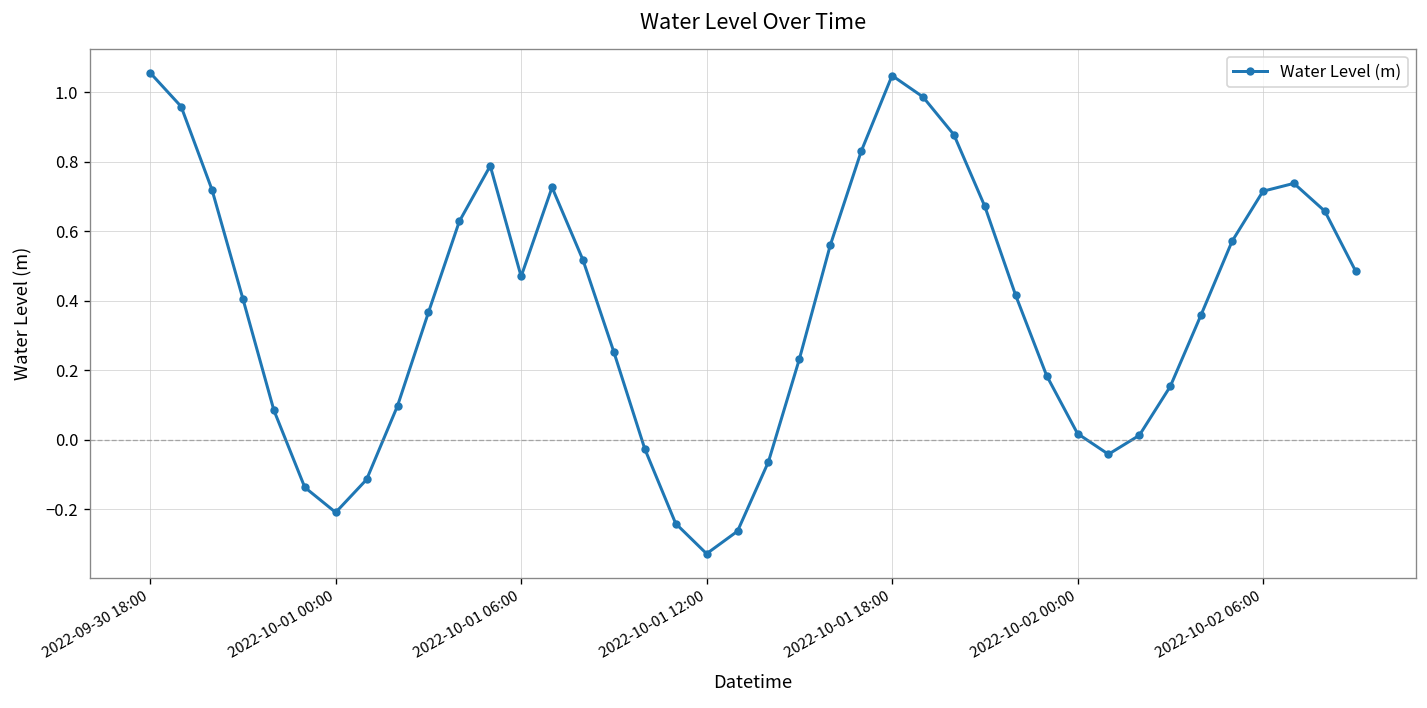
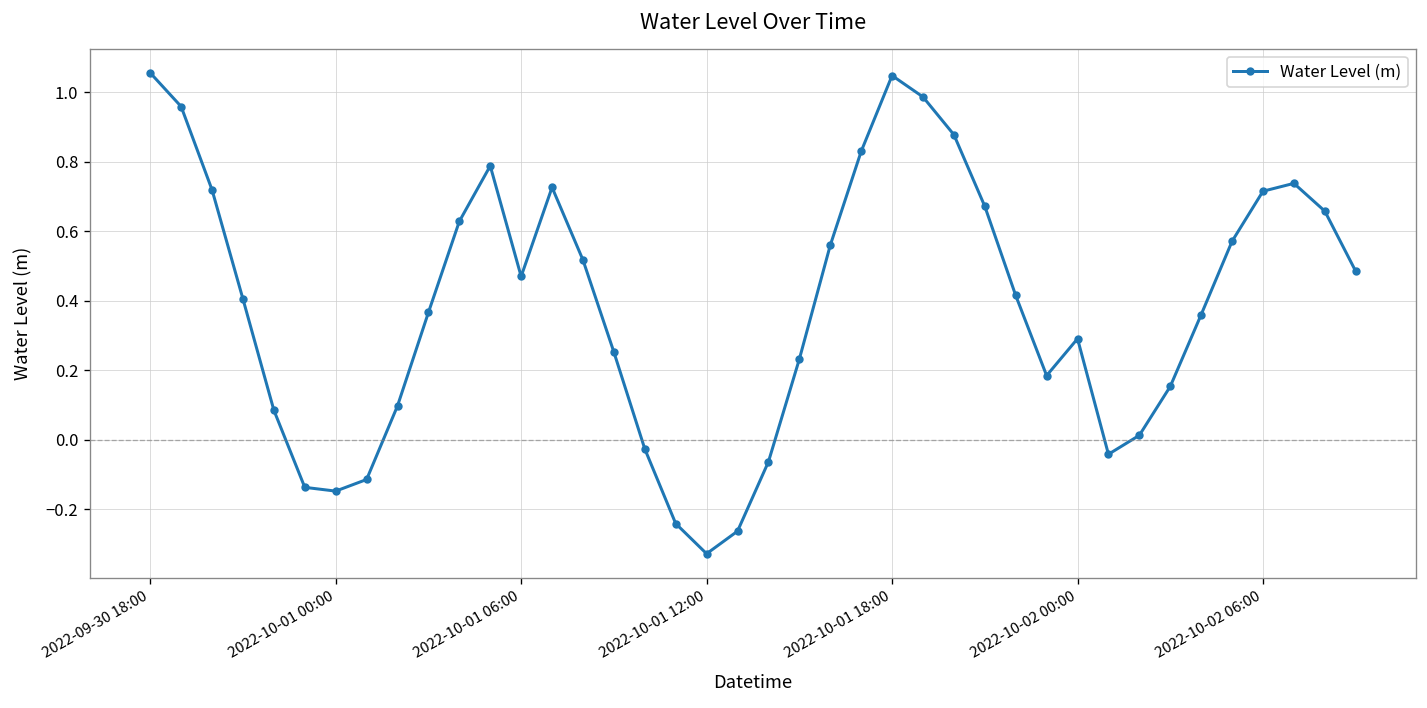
2022-10-01 00:00: -0.21 -> -0.15
2022-10-02 00:00: 0.02 -> 0.29
